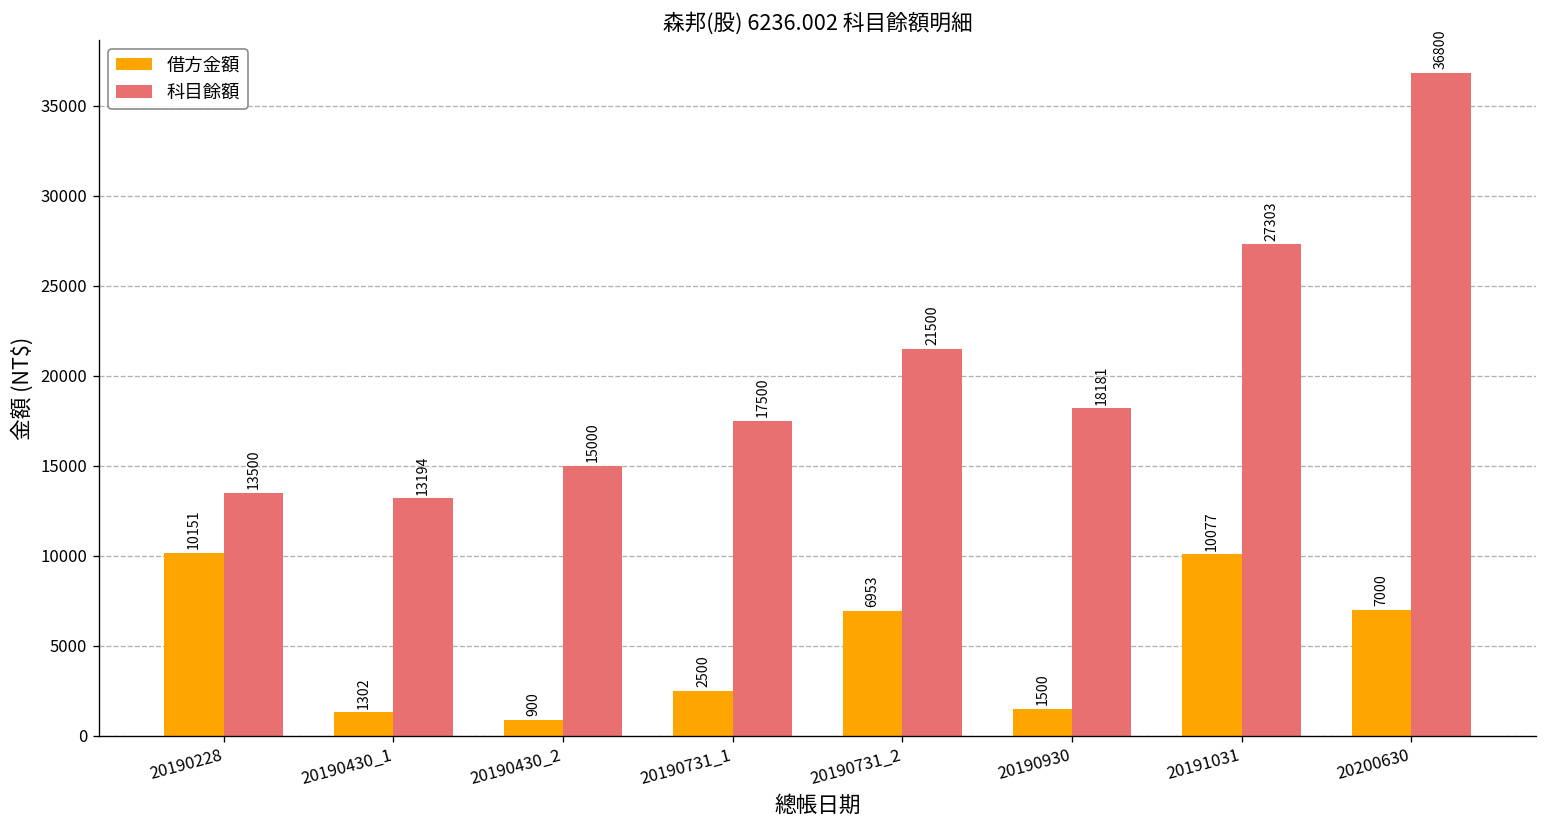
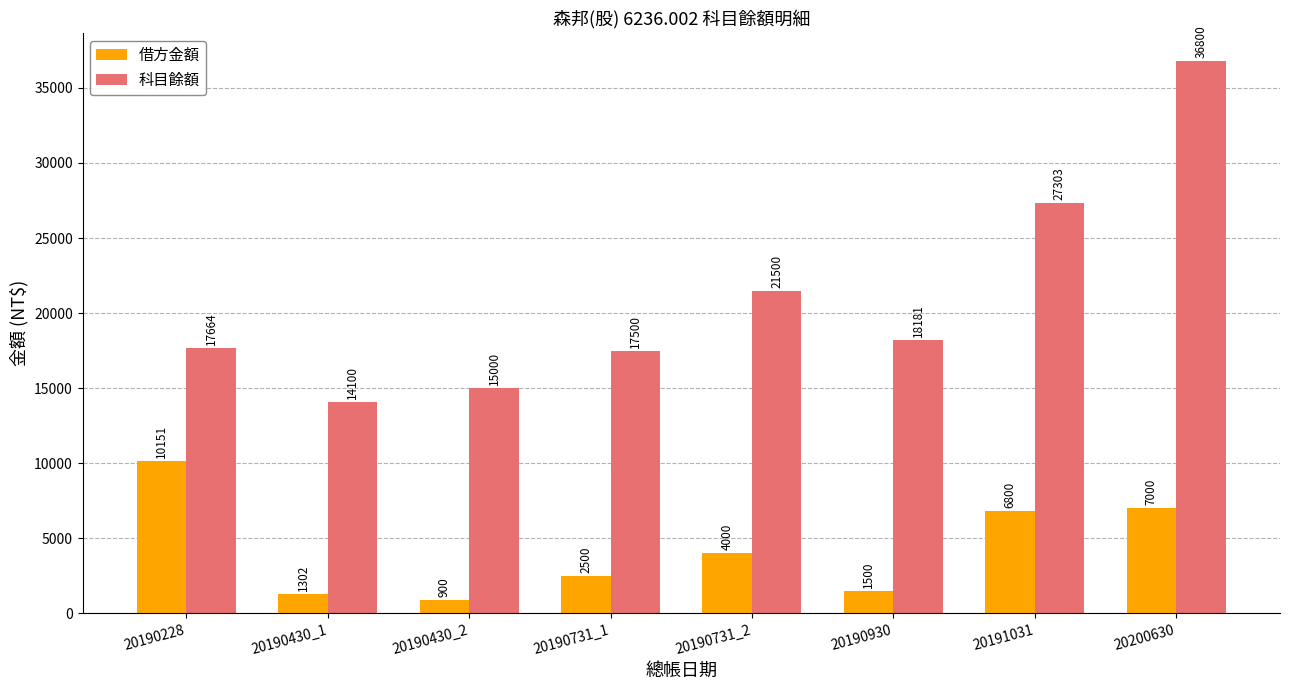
科目餘額, 20190228: 13500 -> 17664
科目餘額, 20190430_1: 13194 -> 14100
借方金額, 20190731_2: 6953 -> 4000
借方金額, 20191031: 10077 -> 6800
